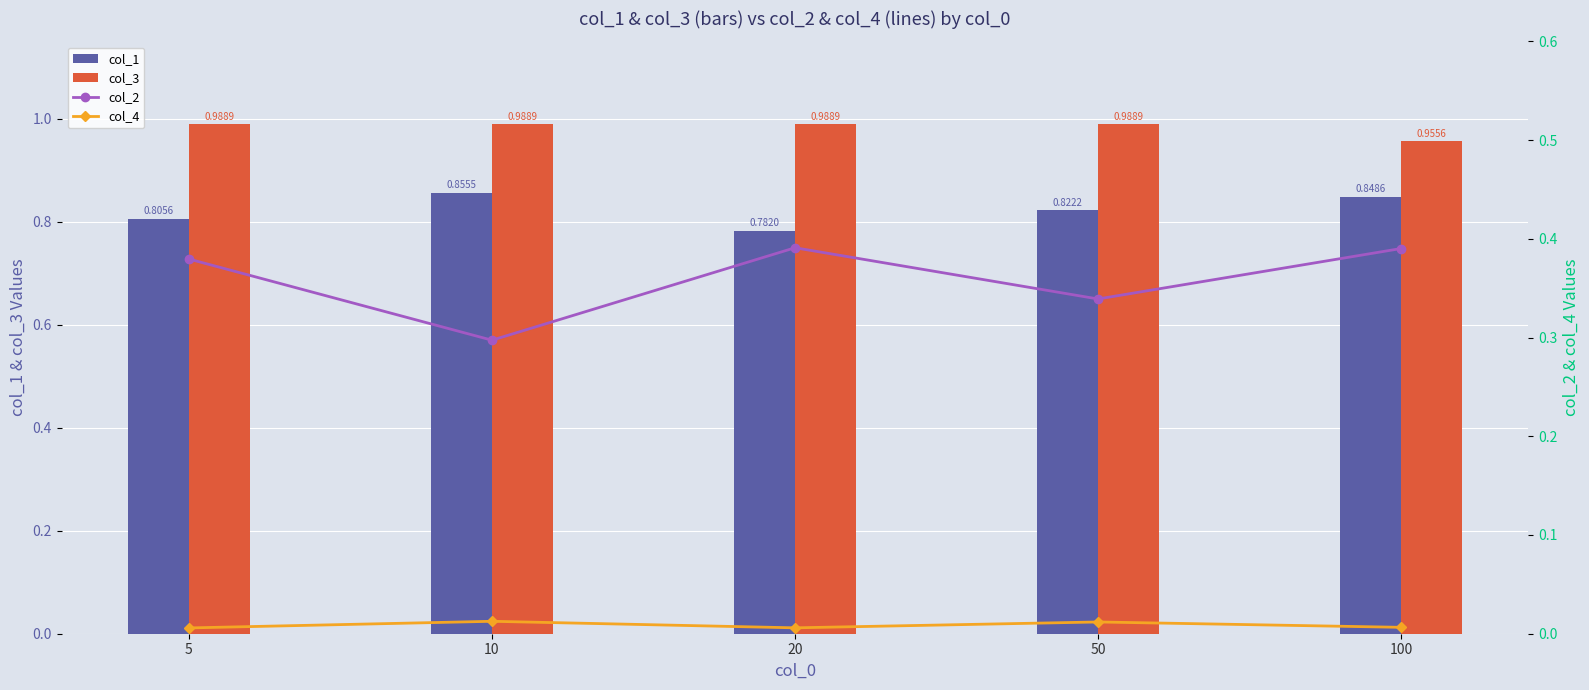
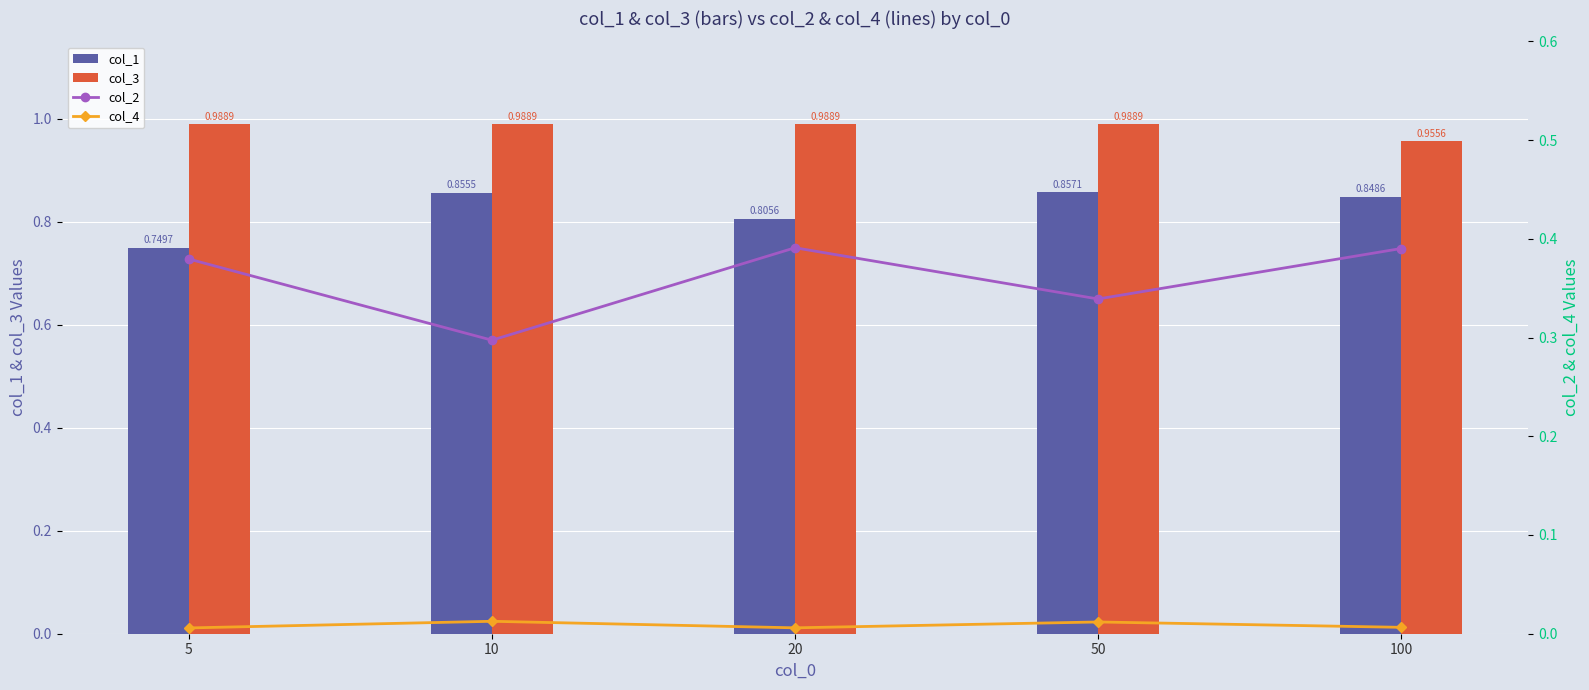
col_1, 5: 0.8056 -> 0.7497
col_1, 20: 0.7820 -> 0.8056
col_1, 50: 0.8222 -> 0.8571
